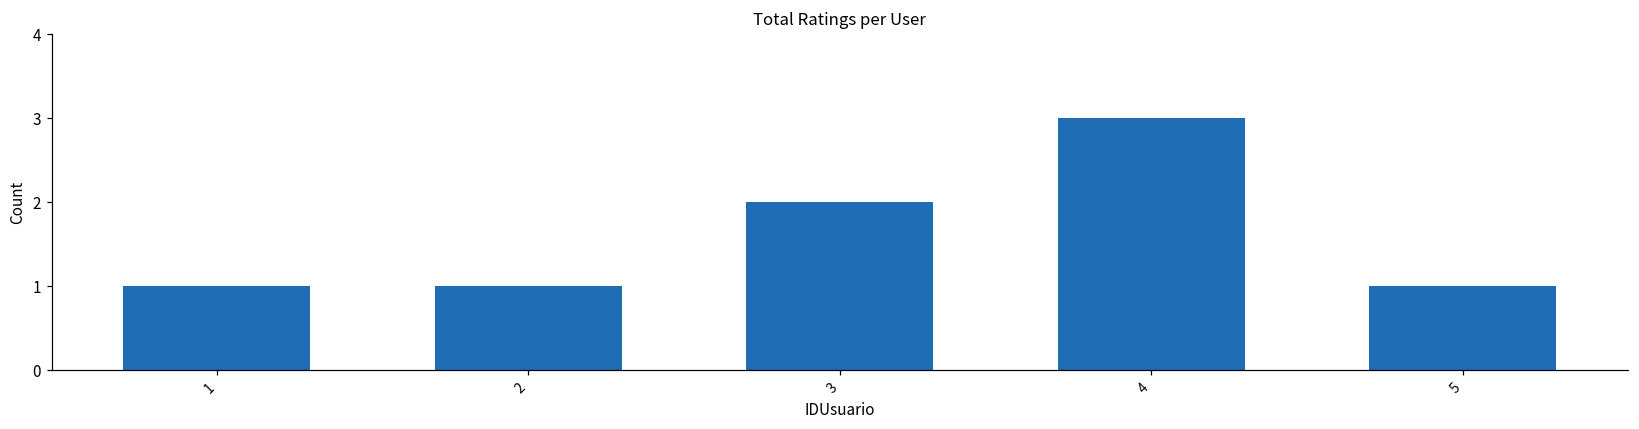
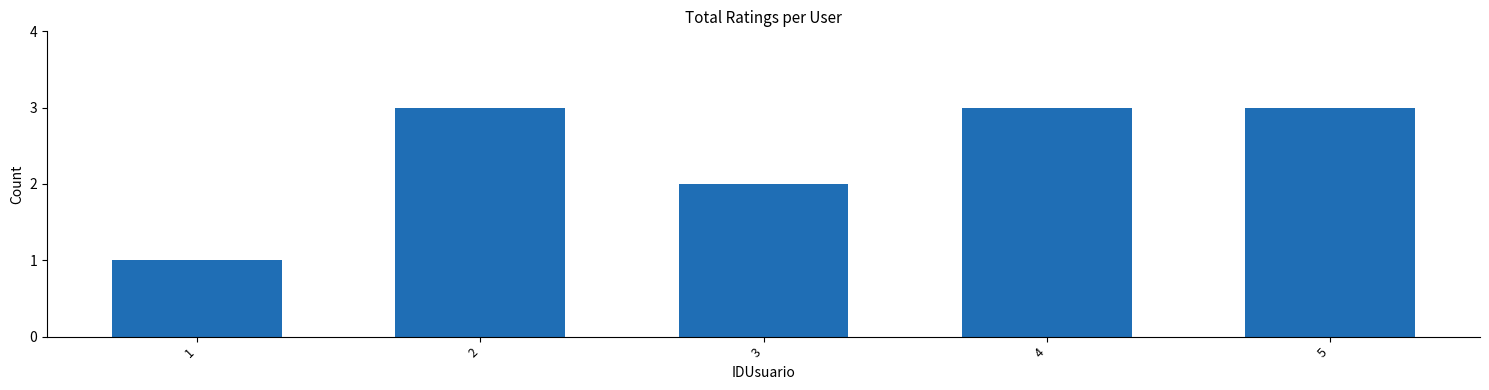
2: 1 -> 3
5: 1 -> 3
